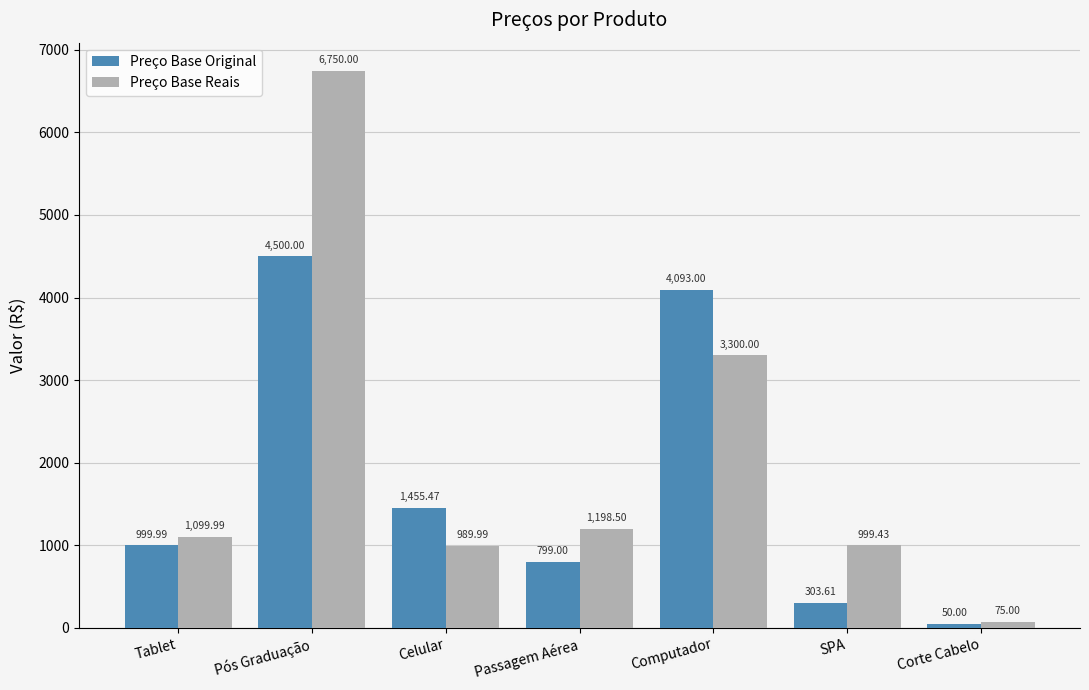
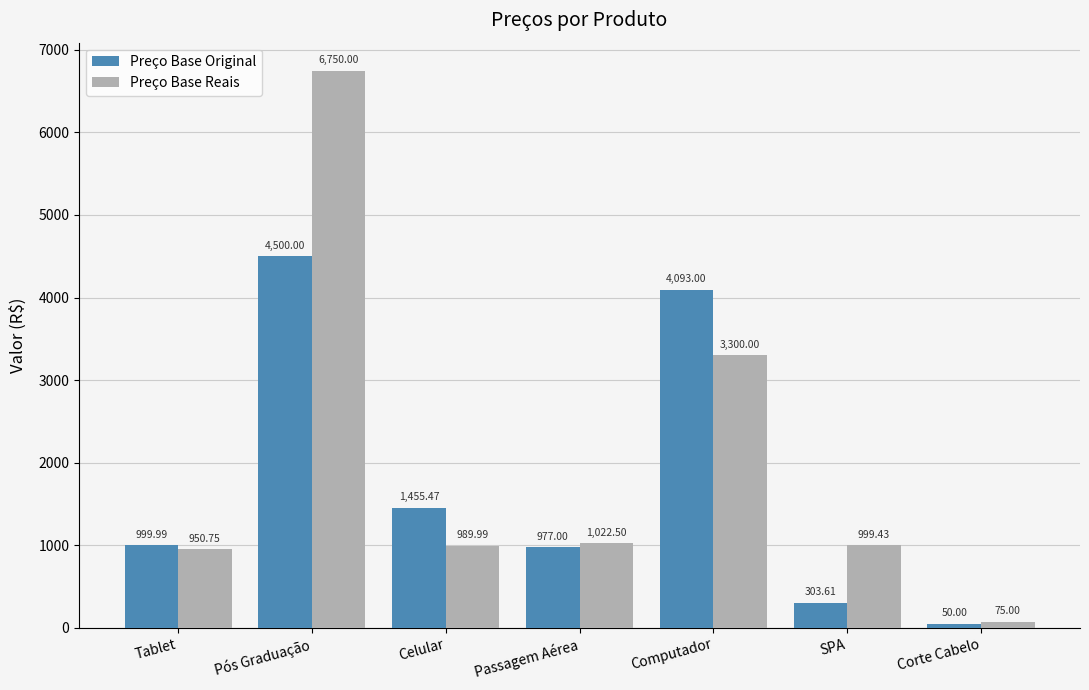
Preço Base Reais, Tablet: 1,099.99 -> 950.75
Preço Base Original, Passagem Aérea: 799.00 -> 977.00
Preço Base Reais, Passagem Aérea: 1,198.50 -> 1,022.50
